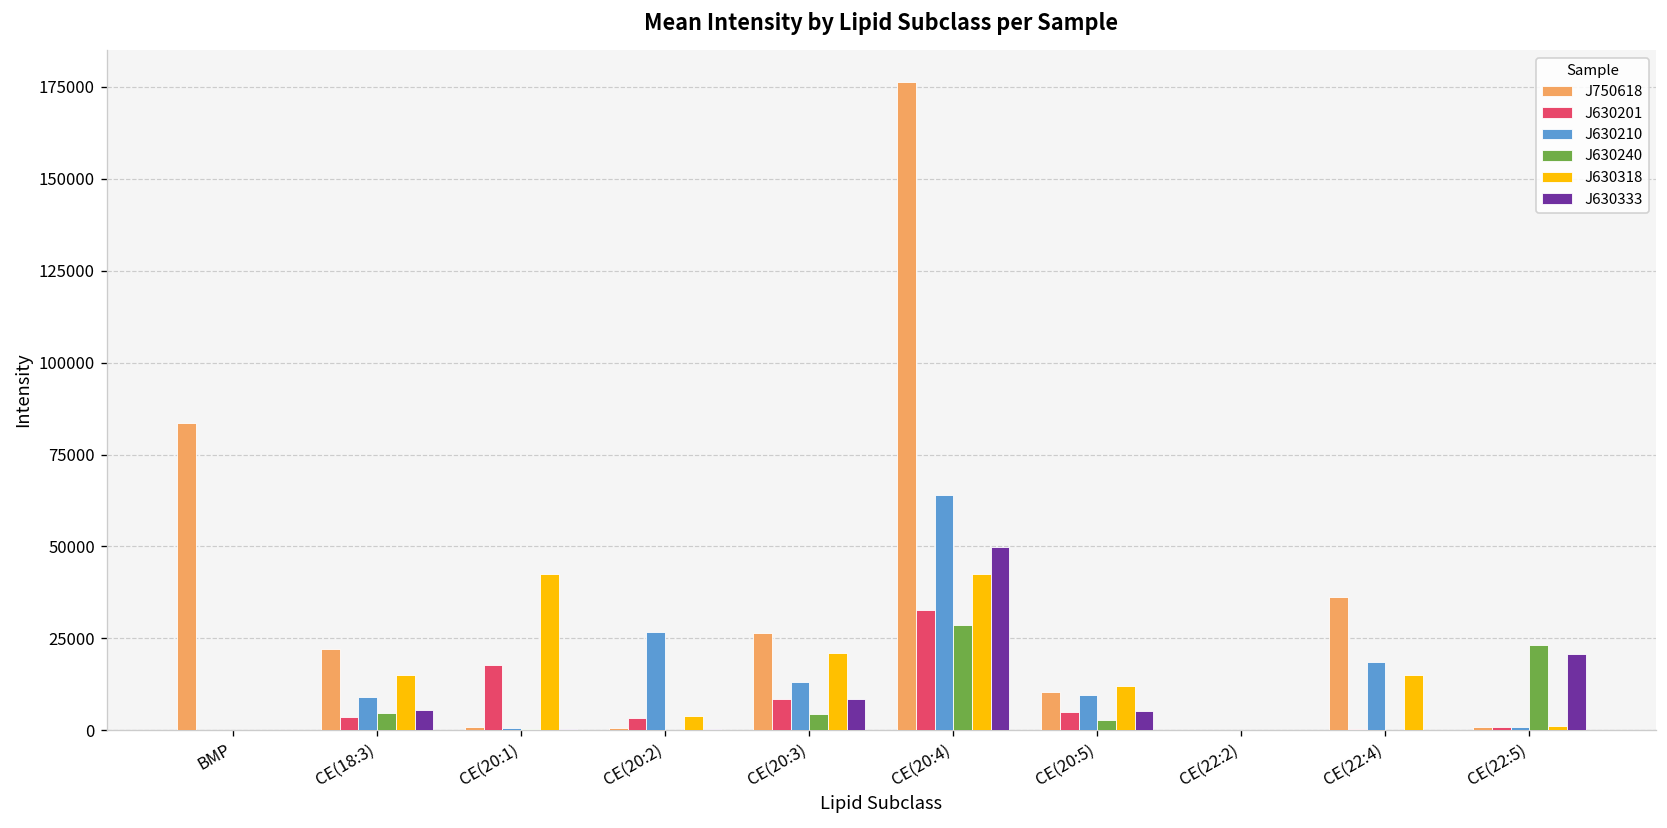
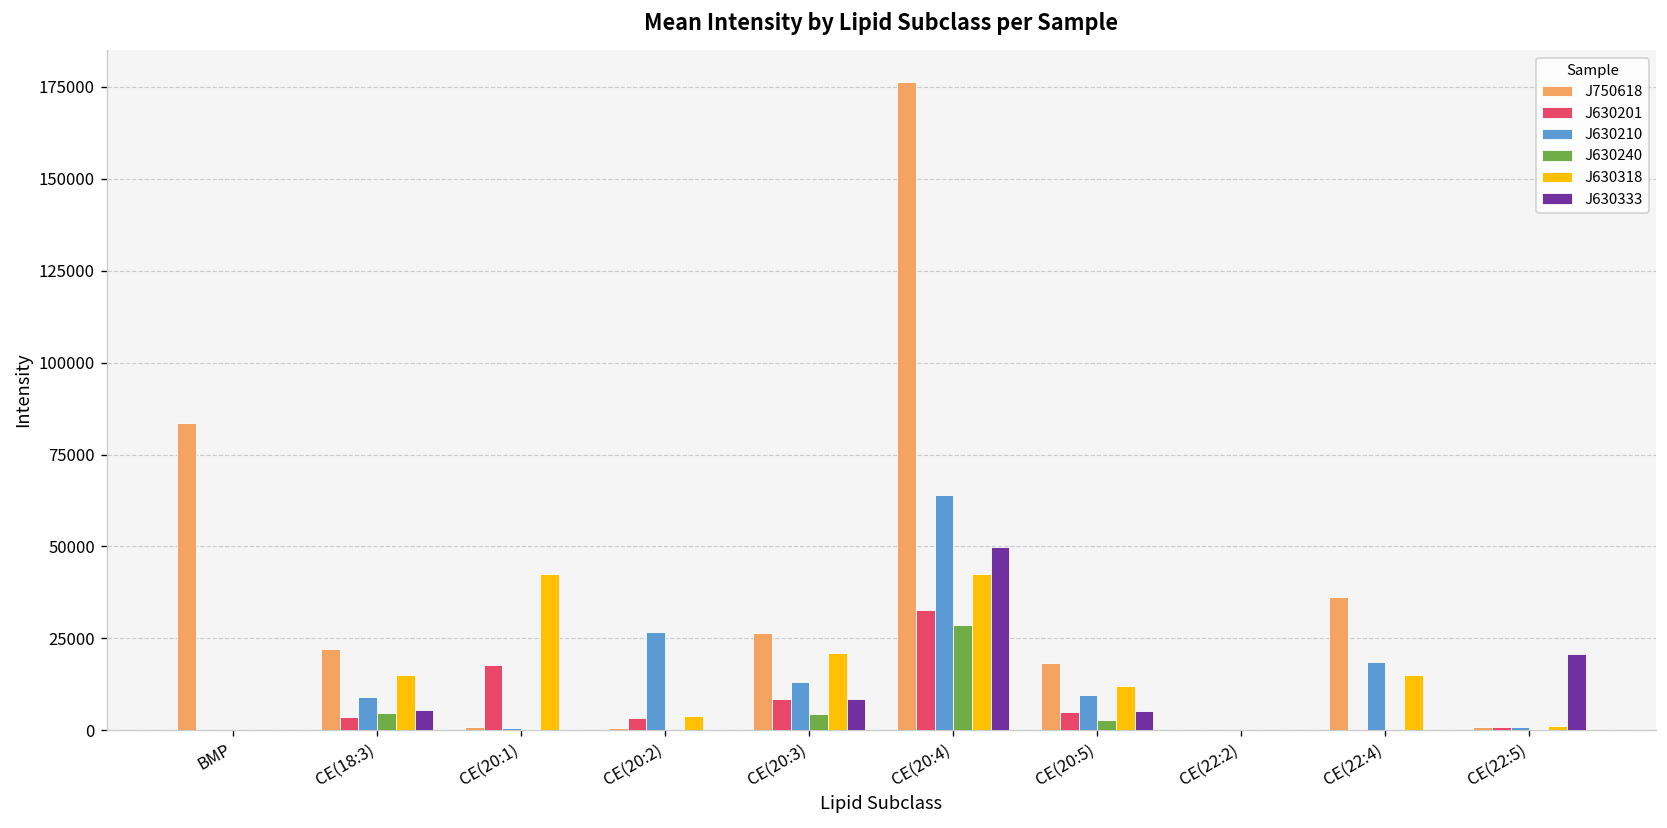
J750618, CE(20:5): 10000 -> 18000
J630240, CE(22:5): 23000 -> 0
